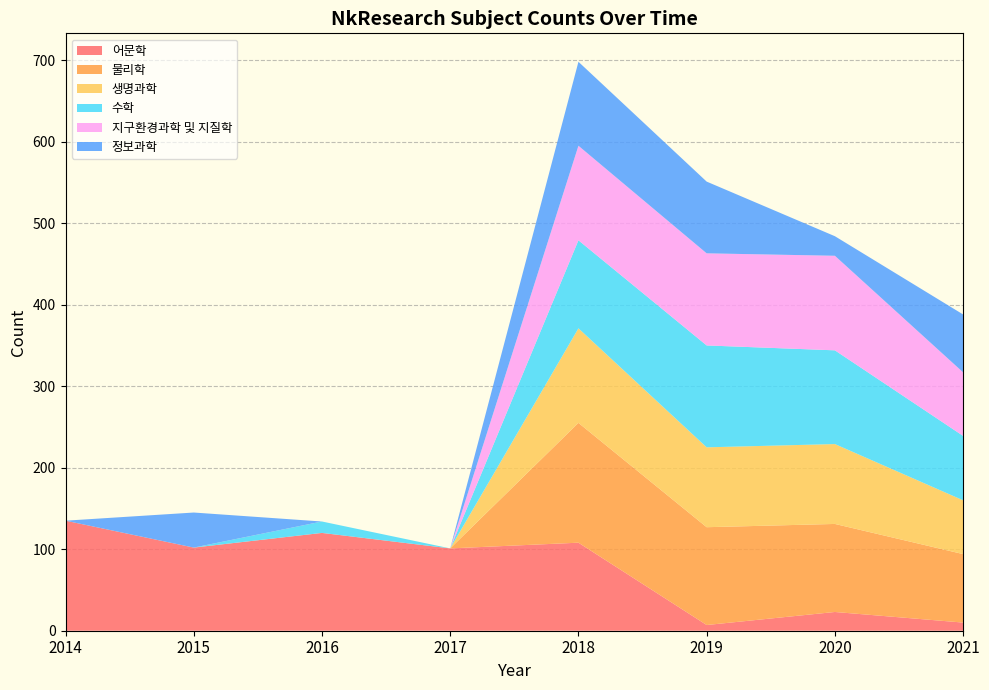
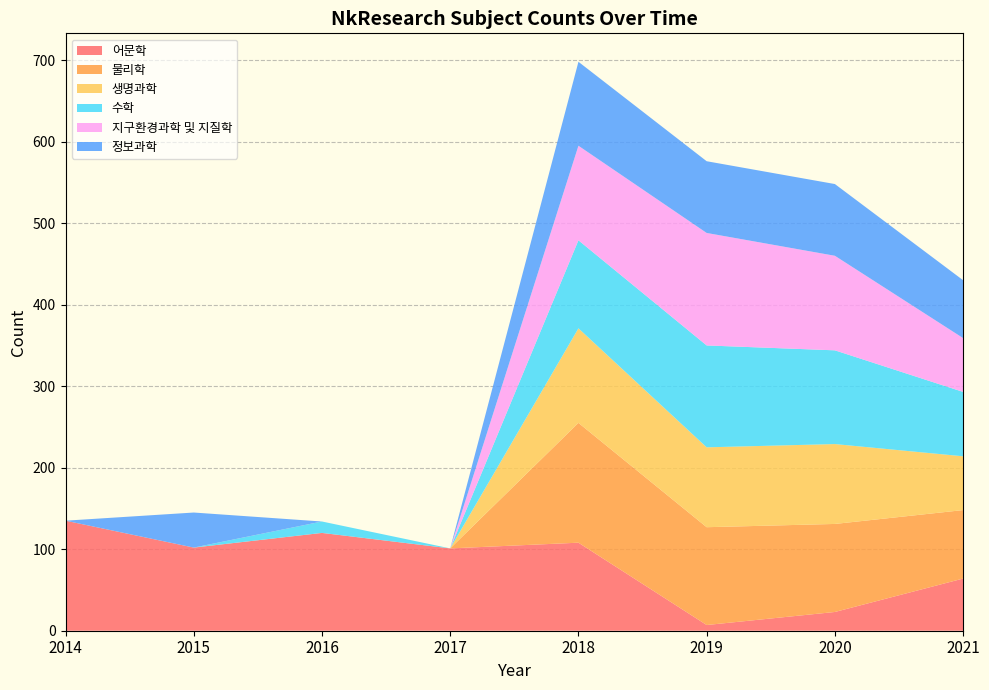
지구환경과학 및 지질학, 2019: 110 -> 140
정보과학, 2020: 20 -> 90
어문학, 2021: 10 -> 60
지구환경과학 및 지질학, 2021: 80 -> 70
